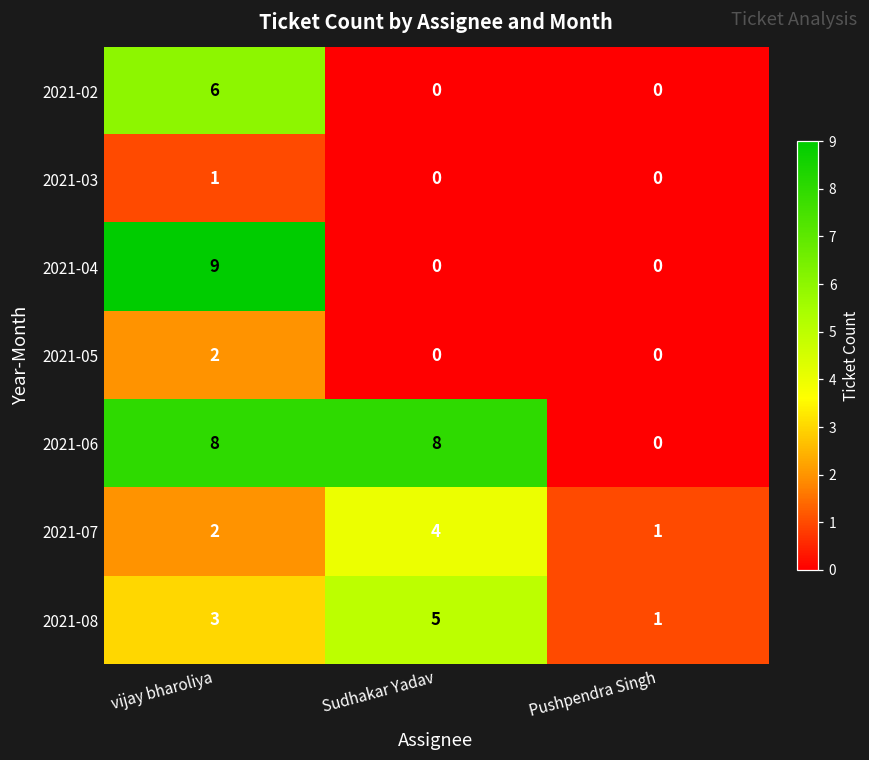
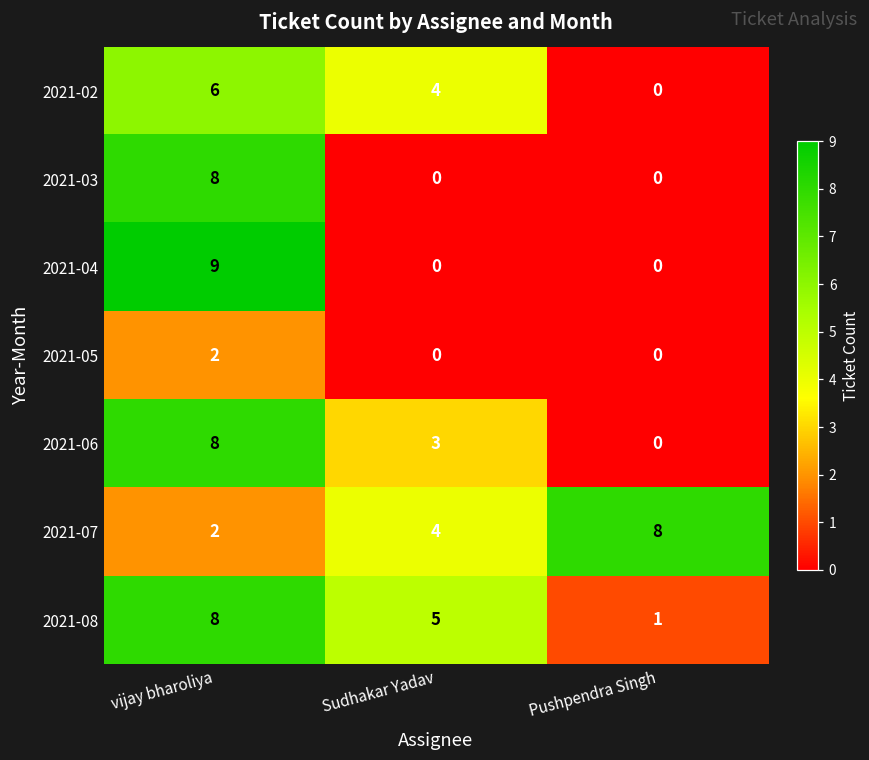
2021-02, Sudhakar Yadav: 0 -> 4
2021-03, vijay bharoliya: 1 -> 8
2021-06, Sudhakar Yadav: 8 -> 3
2021-07, Pushpendra Singh: 1 -> 8
2021-08, vijay bharoliya: 3 -> 8
